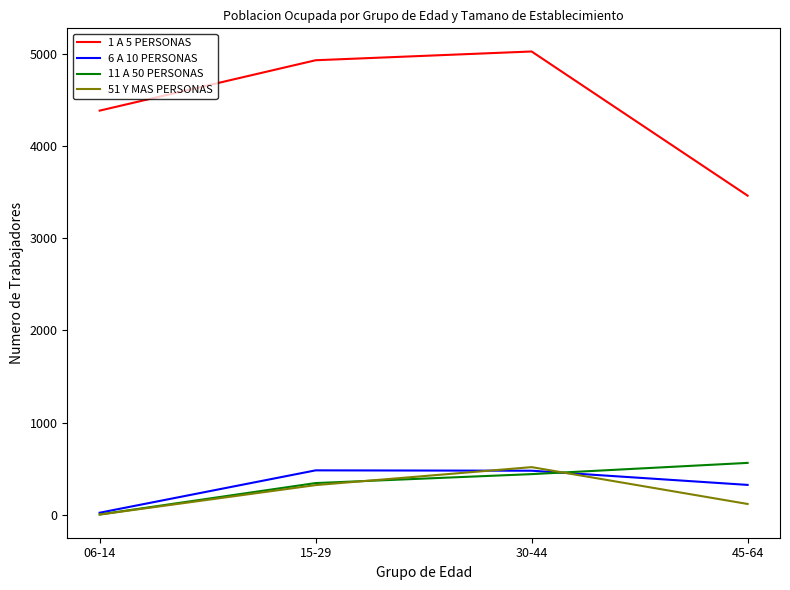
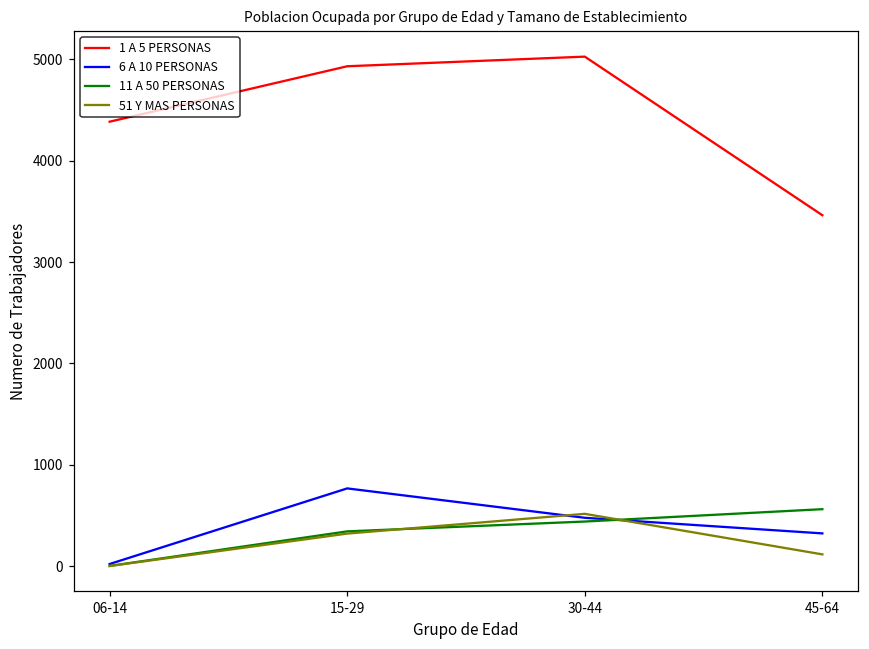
6 A 10 PERSONAS, 15-29: 500 -> 800
